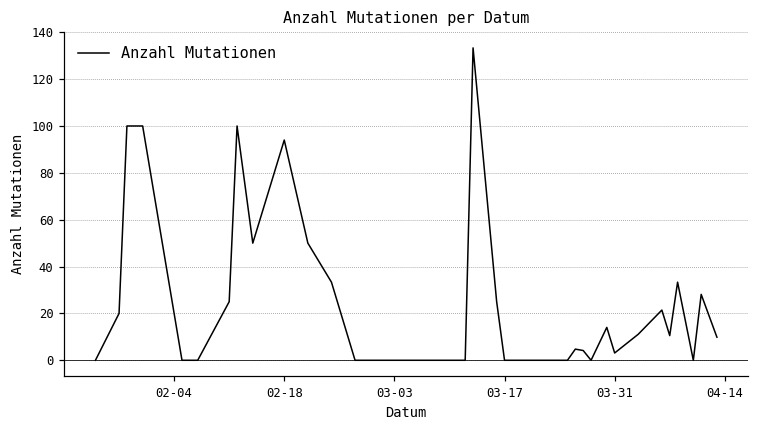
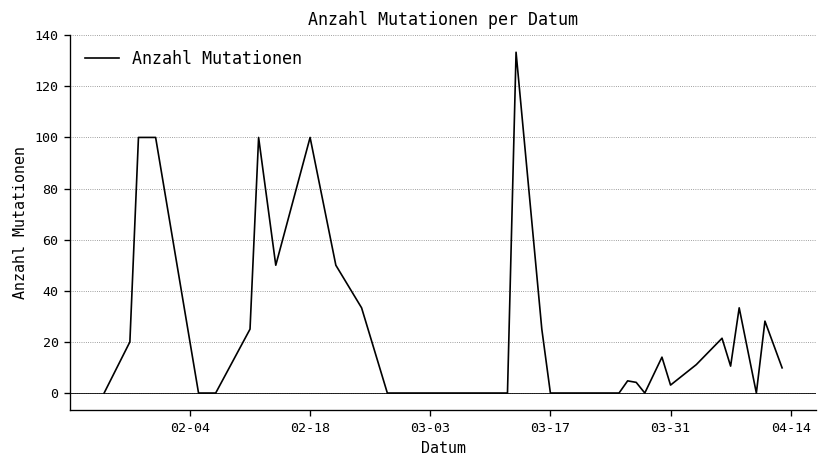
02-18: 94 -> 100
